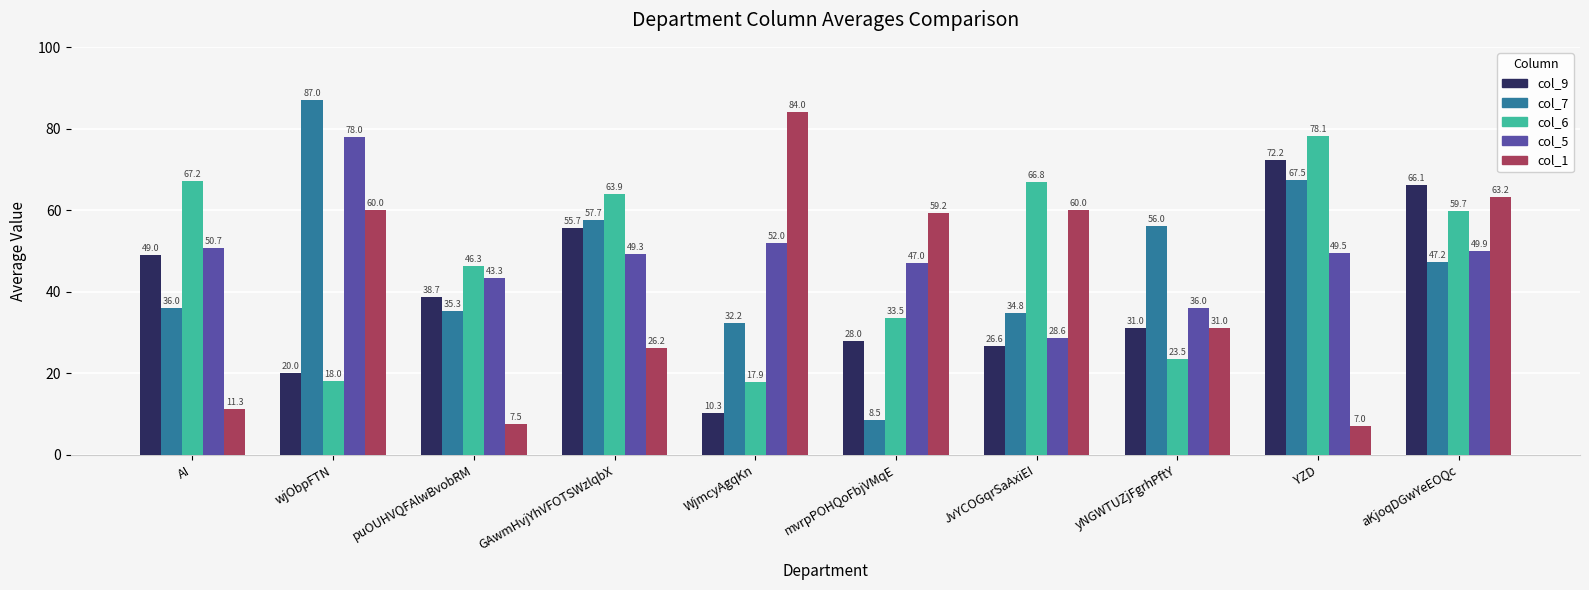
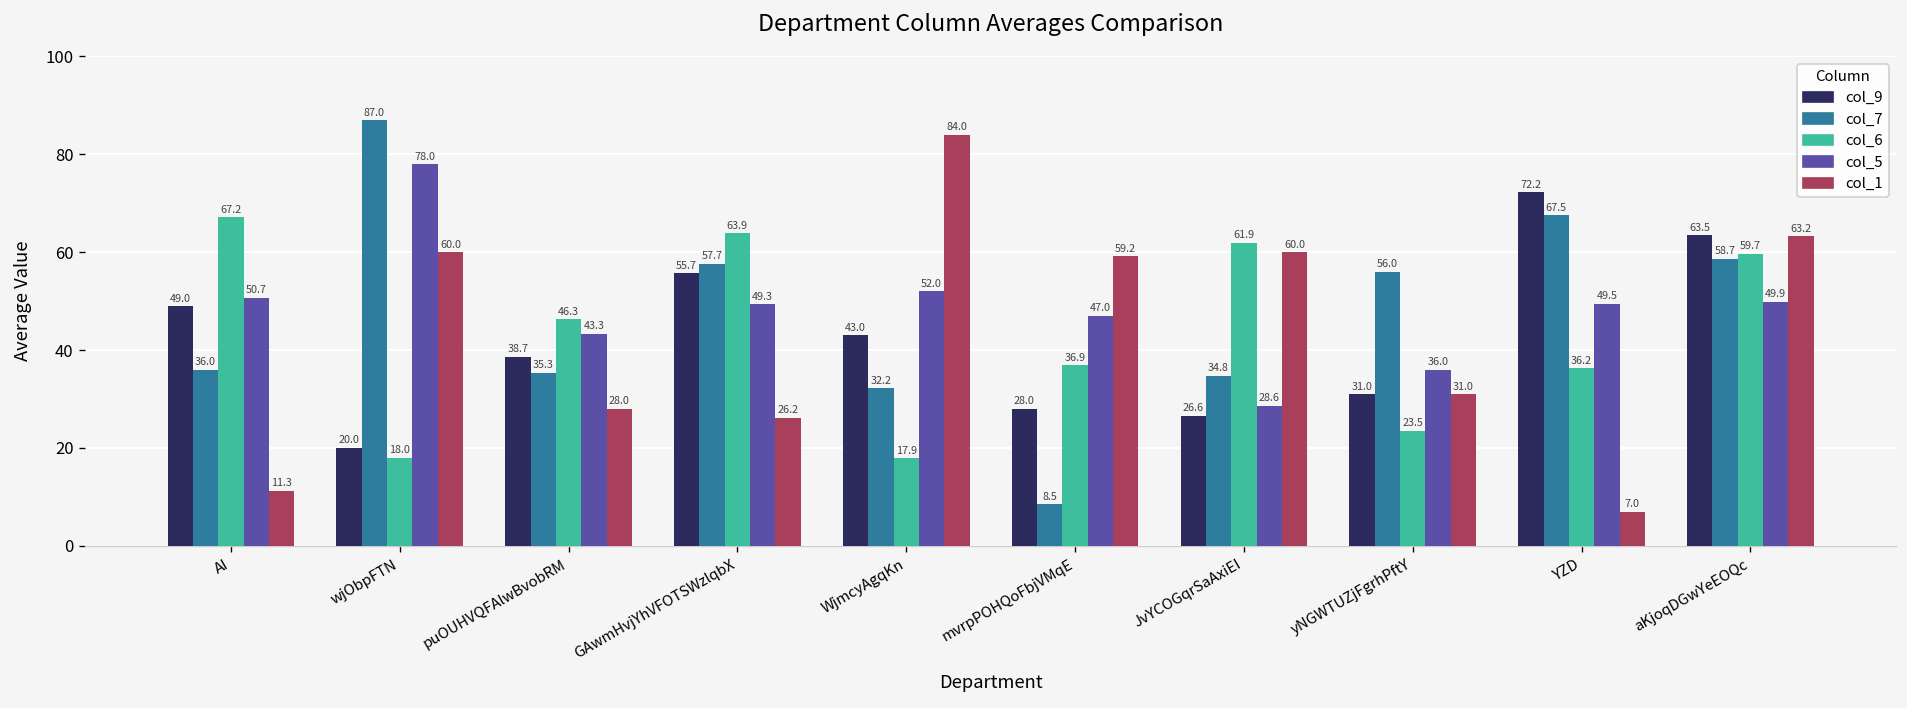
col_1, puOUHVQFAlwBvobRM: 7.5 -> 28.0
col_9, WjmcyAgqKn: 10.3 -> 43.0
col_6, mvrpPOHQoFbjVMqE: 33.5 -> 36.9
col_6, JvYCOGqrSaAxiEI: 66.8 -> 61.9
col_6, YZD: 78.1 -> 36.2
col_9, aKjoqDGwYeEOQc: 66.1 -> 63.5
col_7, aKjoqDGwYeEOQc: 47.2 -> 58.7
